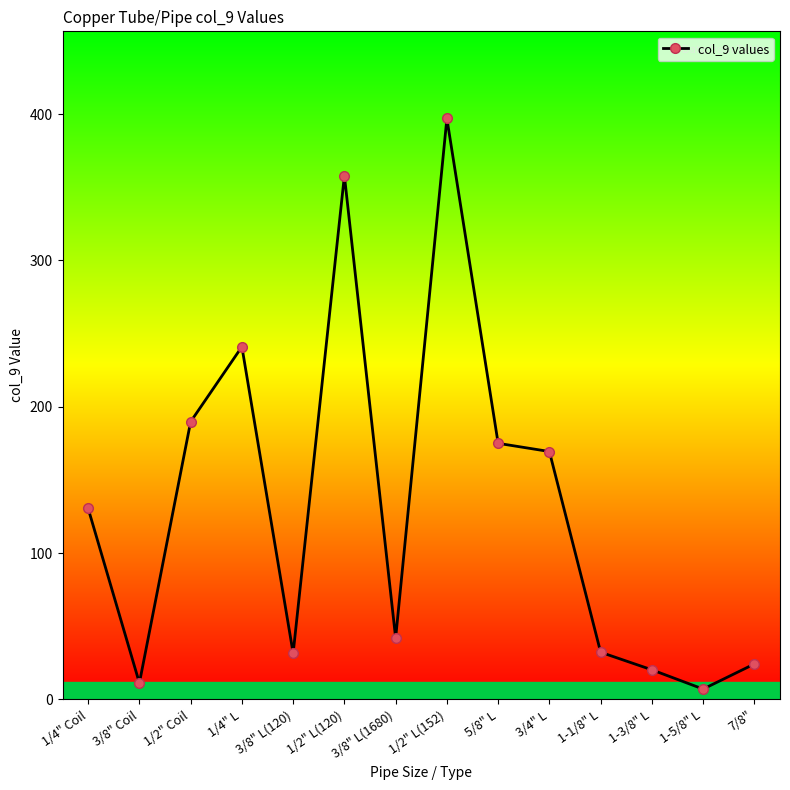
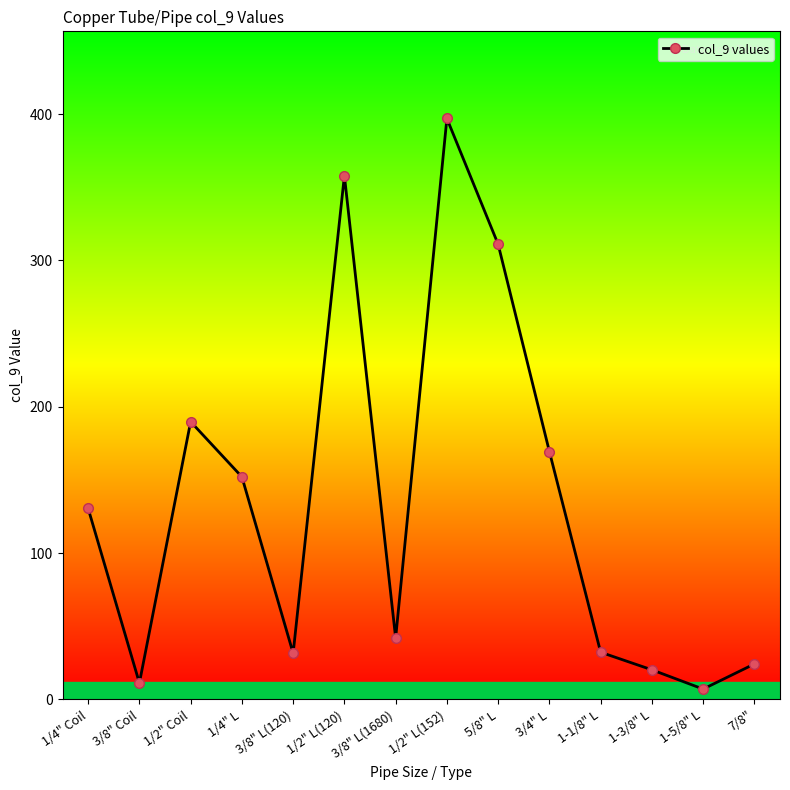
1/4" L: 241 -> 152
5/8" L: 175 -> 311
